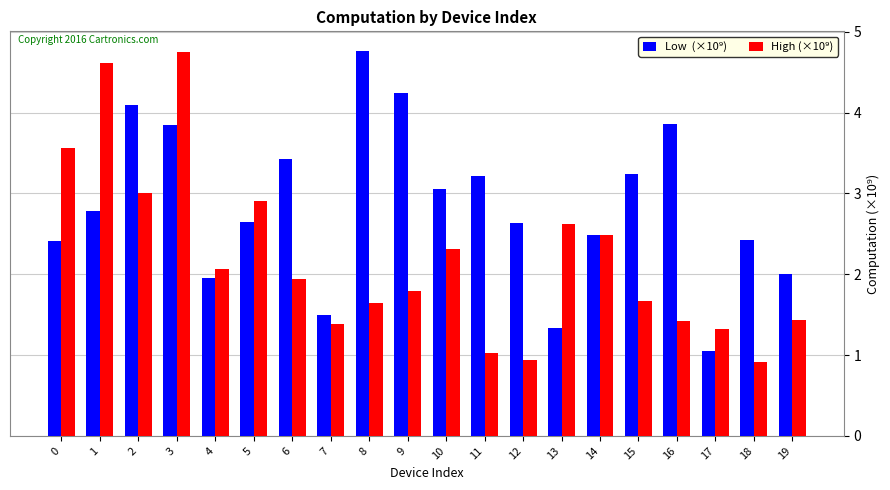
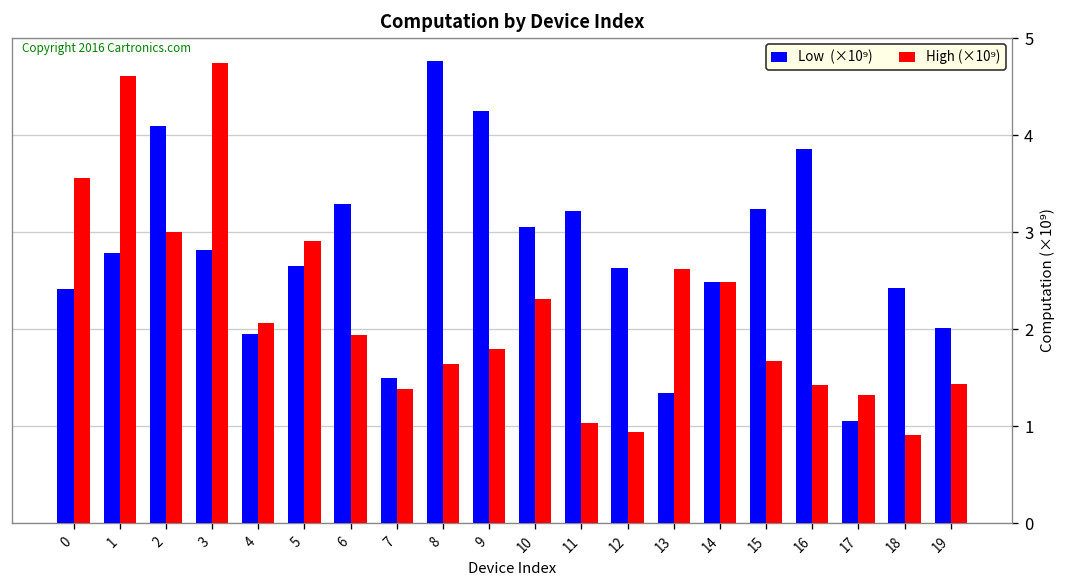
Low (×10⁹), 3: 3.9 -> 2.8
Low (×10⁹), 6: 3.4 -> 3.3
